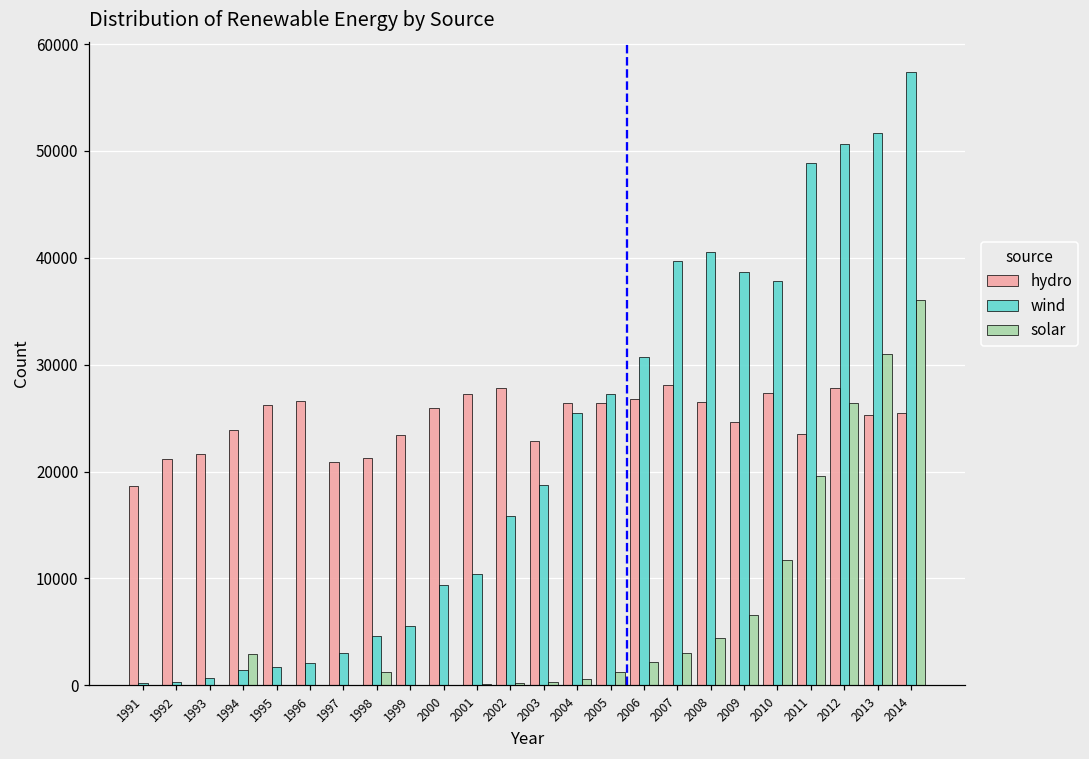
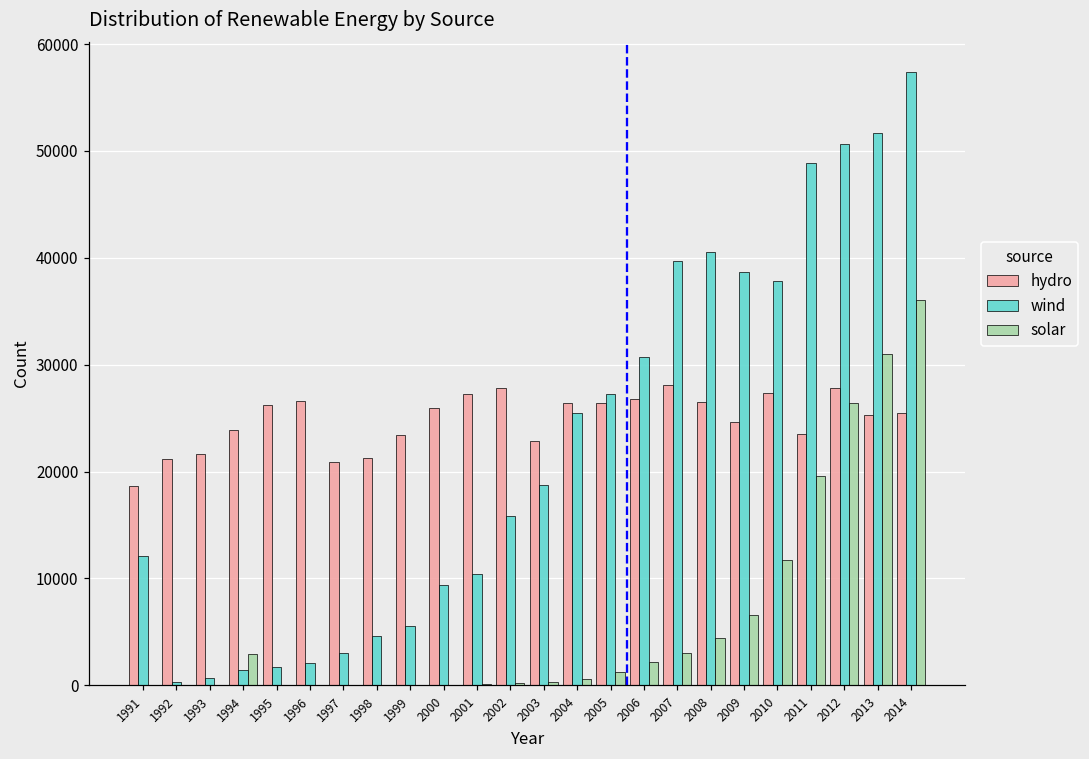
wind, 1991: 0 -> 12000
solar, 1998: 1000 -> 0
